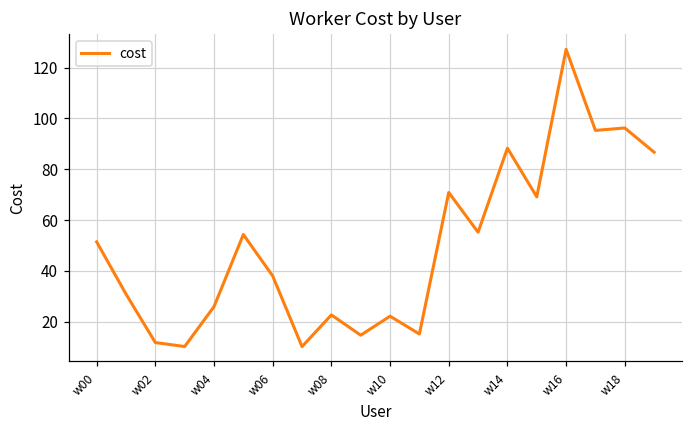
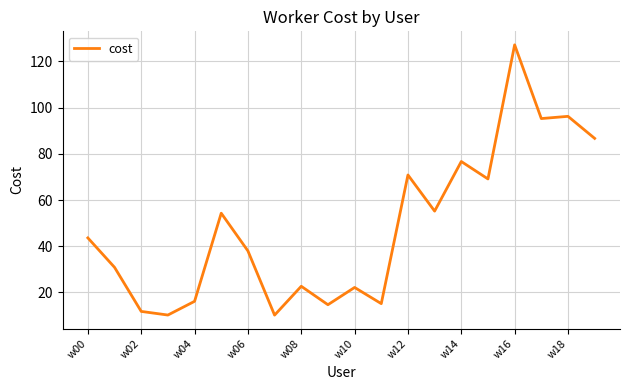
w00: 51 -> 44
w04: 26 -> 16
w14: 88 -> 77
